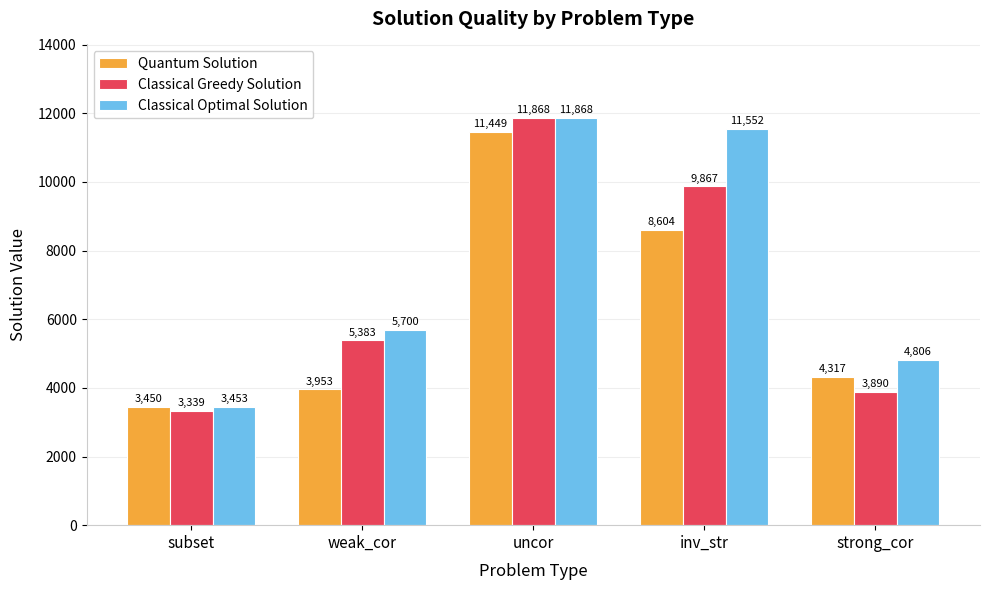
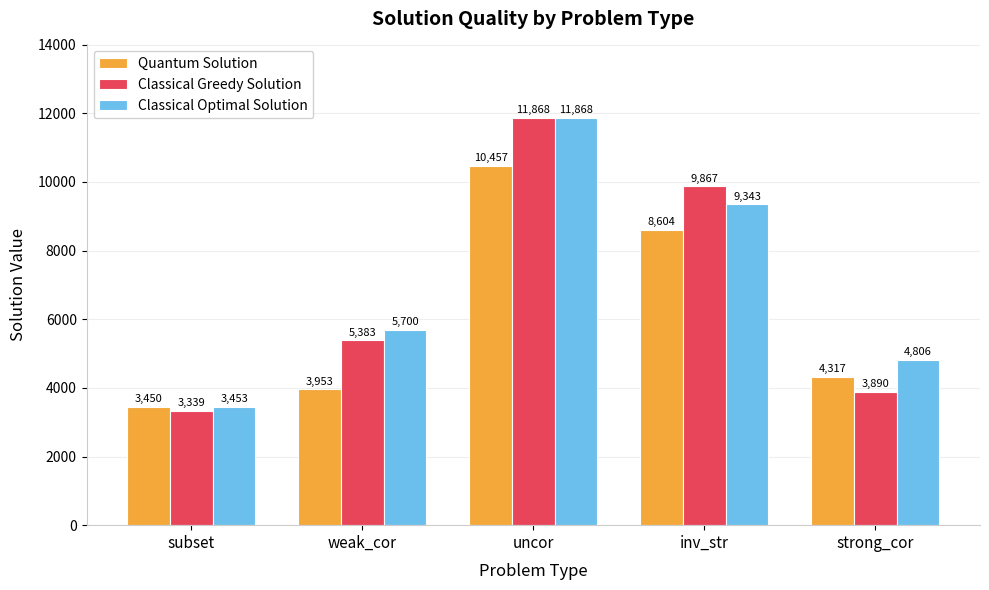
Quantum Solution, uncor: 11,449 -> 10,457
Classical Optimal Solution, inv_str: 11,552 -> 9,343
